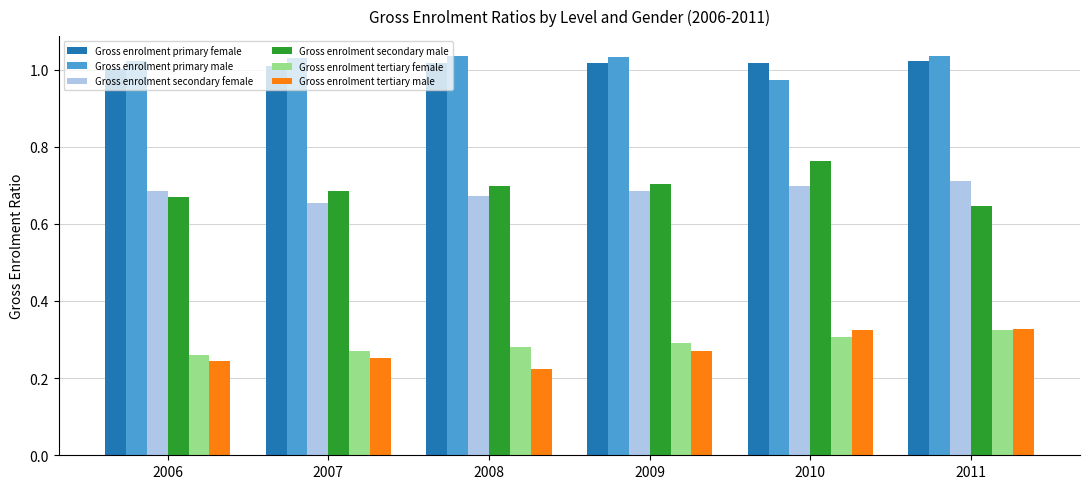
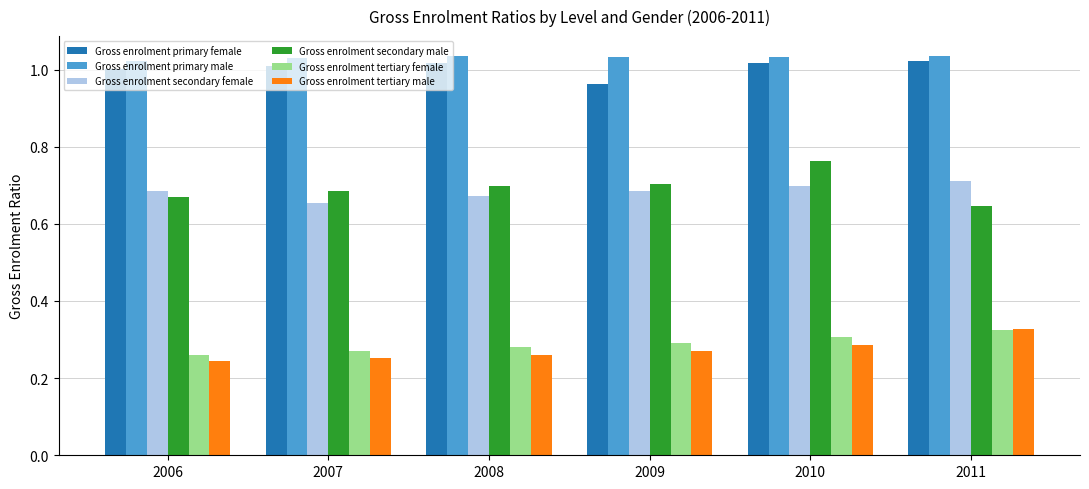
Gross enrolment tertiary male, 2008: 0.22 -> 0.26
Gross enrolment primary female, 2009: 1.02 -> 0.96
Gross enrolment primary male, 2010: 0.97 -> 1.03
Gross enrolment tertiary male, 2010: 0.32 -> 0.28
